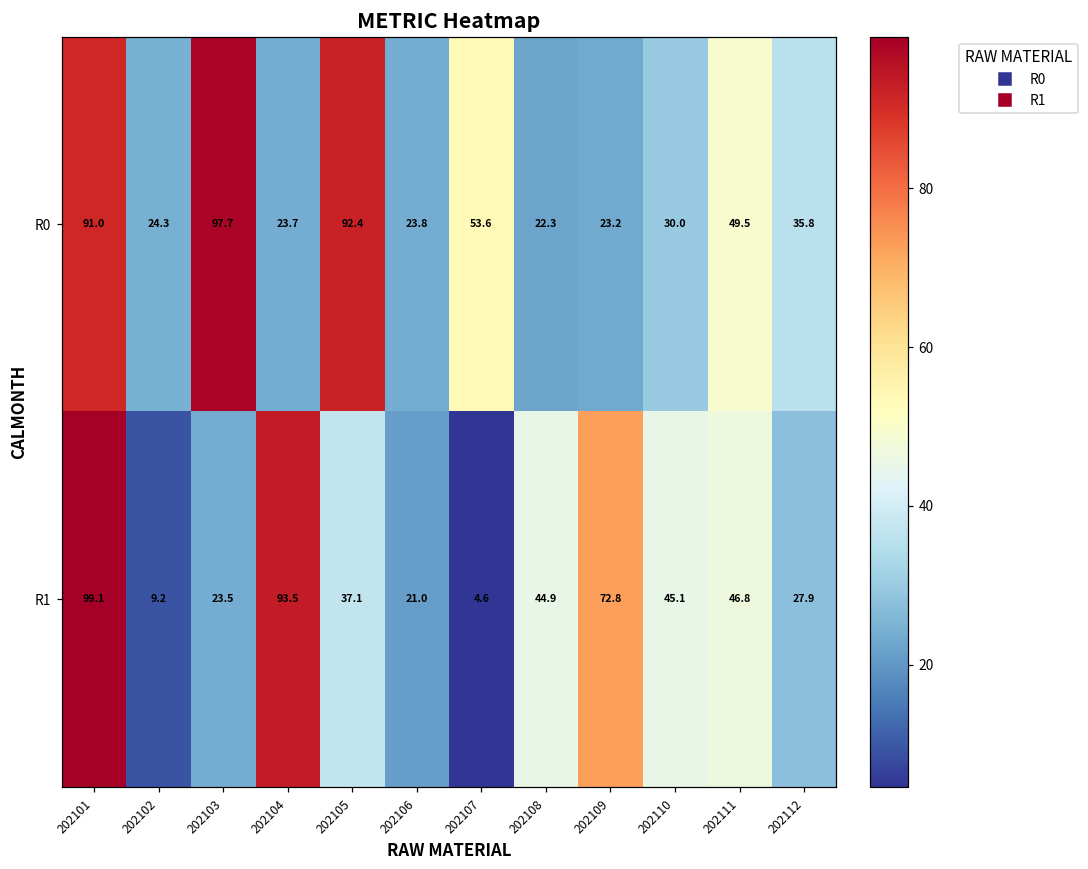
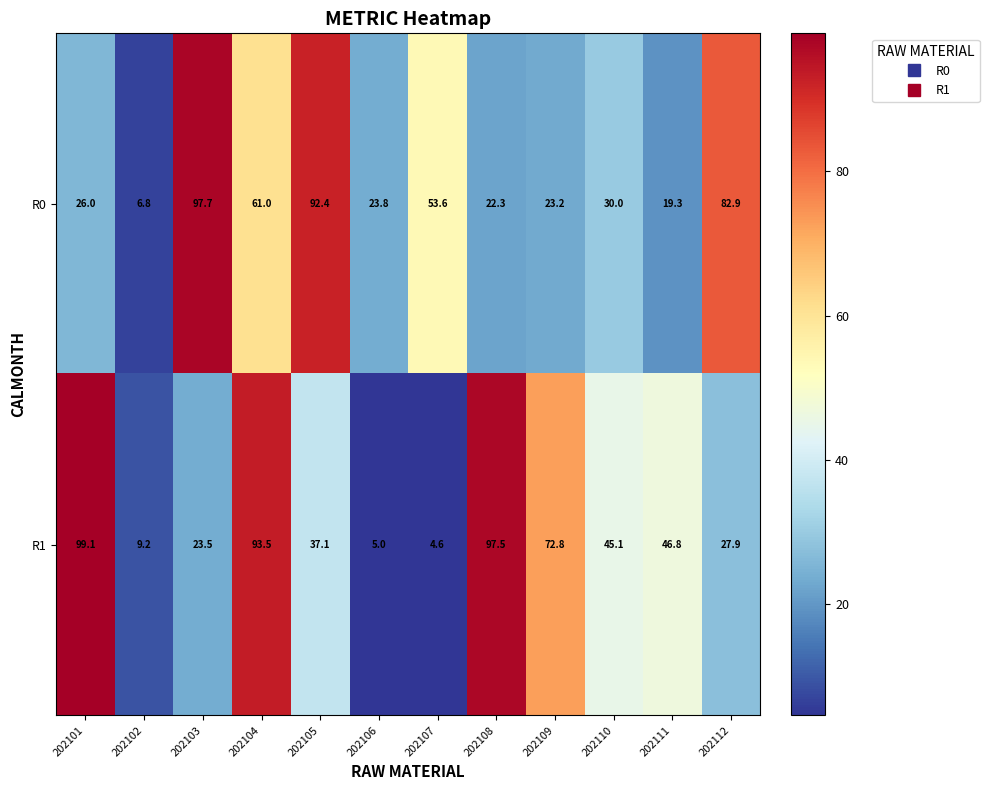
R0, 202101: 91.0 -> 26.0
R0, 202102: 24.3 -> 6.8
R0, 202104: 23.7 -> 61.0
R0, 202111: 49.5 -> 19.3
R0, 202112: 35.8 -> 82.9
R1, 202106: 21.0 -> 5.0
R1, 202108: 44.9 -> 97.5
